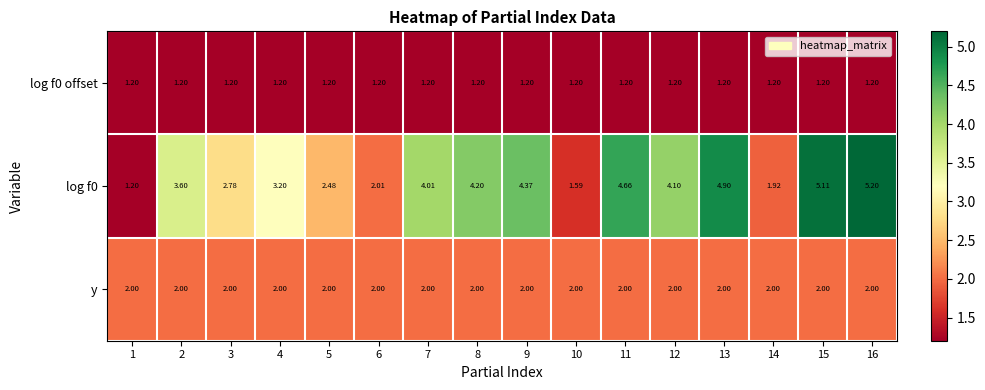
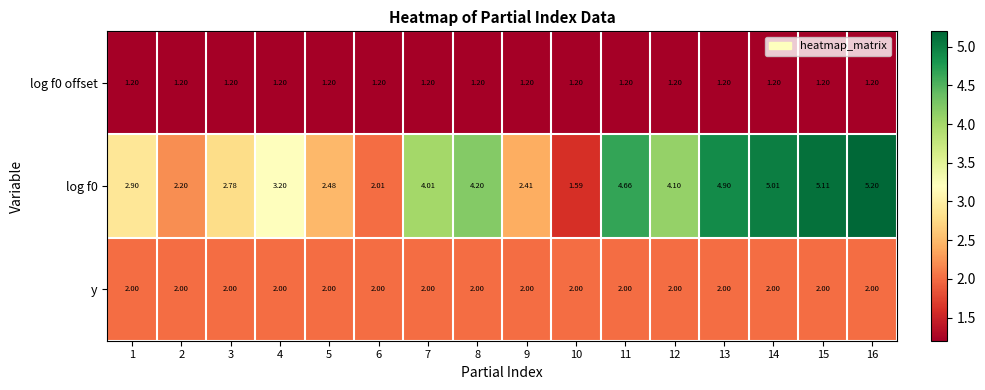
log f0, 1: 1.20 -> 2.90
log f0, 2: 3.60 -> 2.20
log f0, 9: 4.37 -> 2.41
log f0, 14: 1.92 -> 5.01
